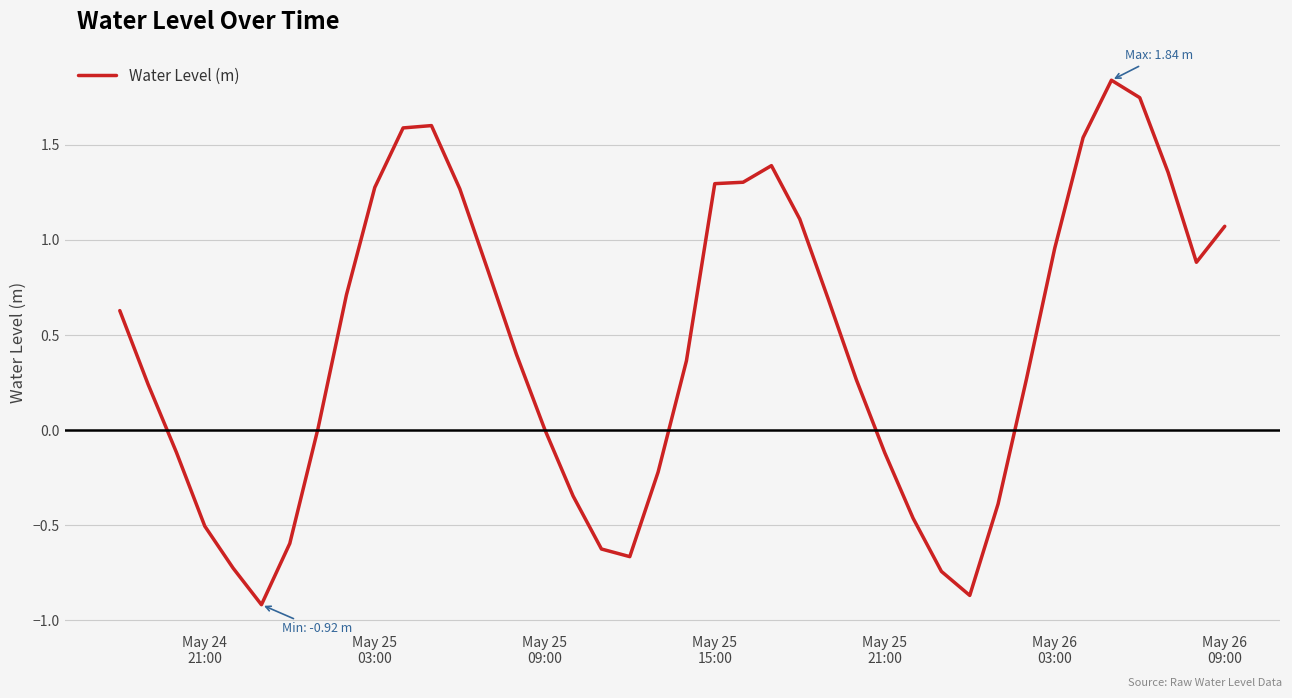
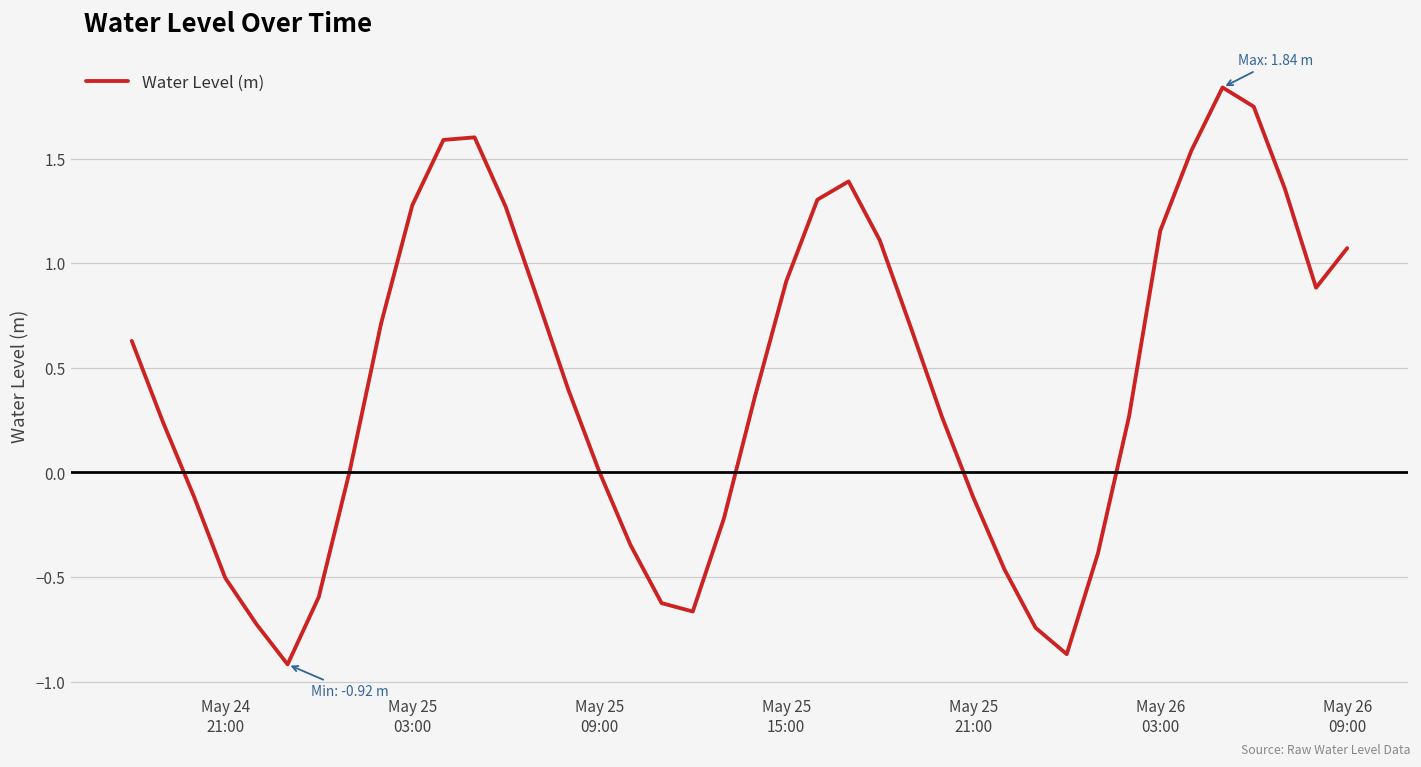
May 25 15:00: 1.30 -> 0.91
May 26 03:00: 0.96 -> 1.15
